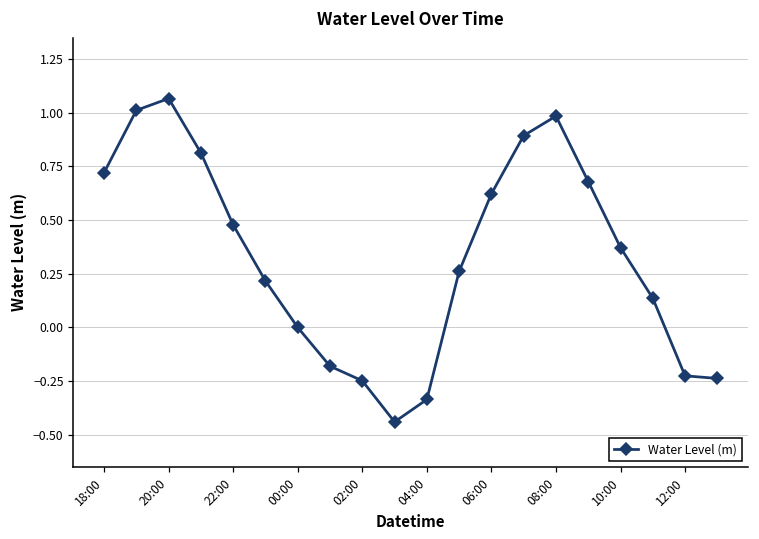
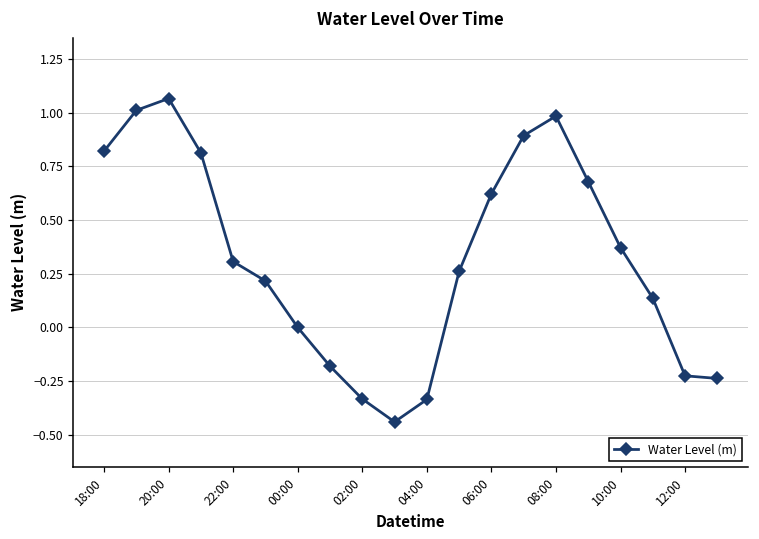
18:00: 0.72 -> 0.82
22:00: 0.48 -> 0.31
02:00: -0.25 -> -0.33
